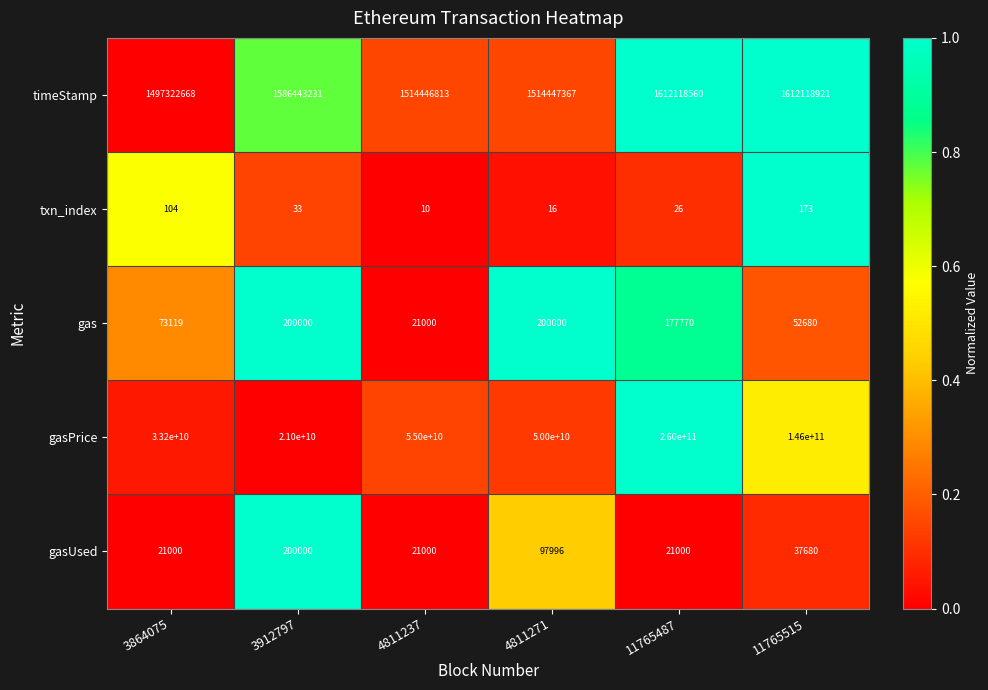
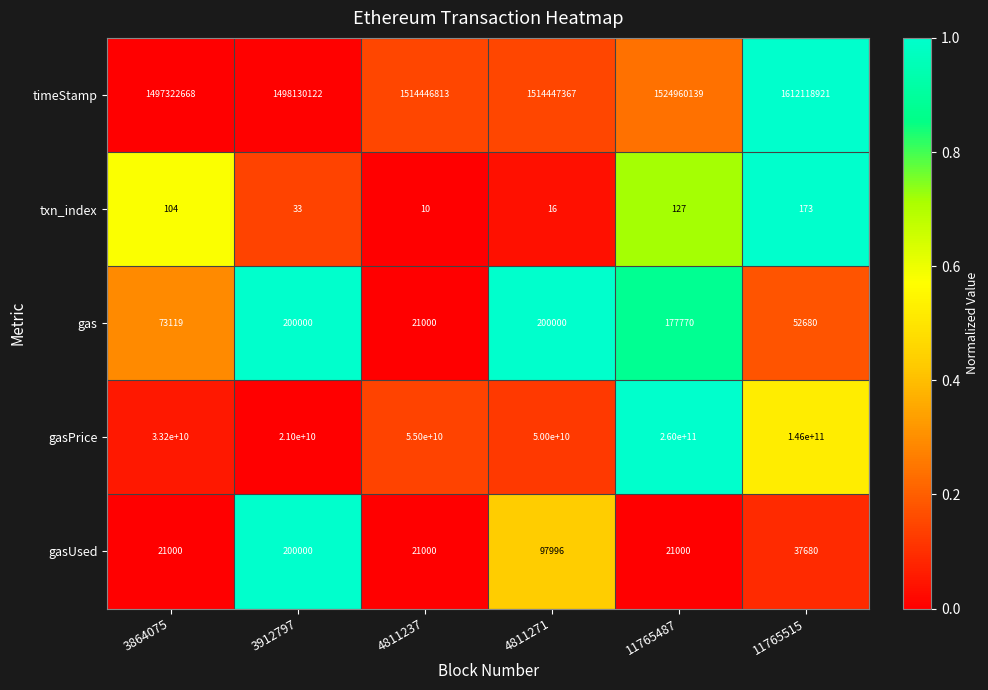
timeStamp, 3912797: 1586443231 -> 1498130122
timeStamp, 11765487: 1612118560 -> 1524960139
txn_index, 11765487: 26 -> 127
